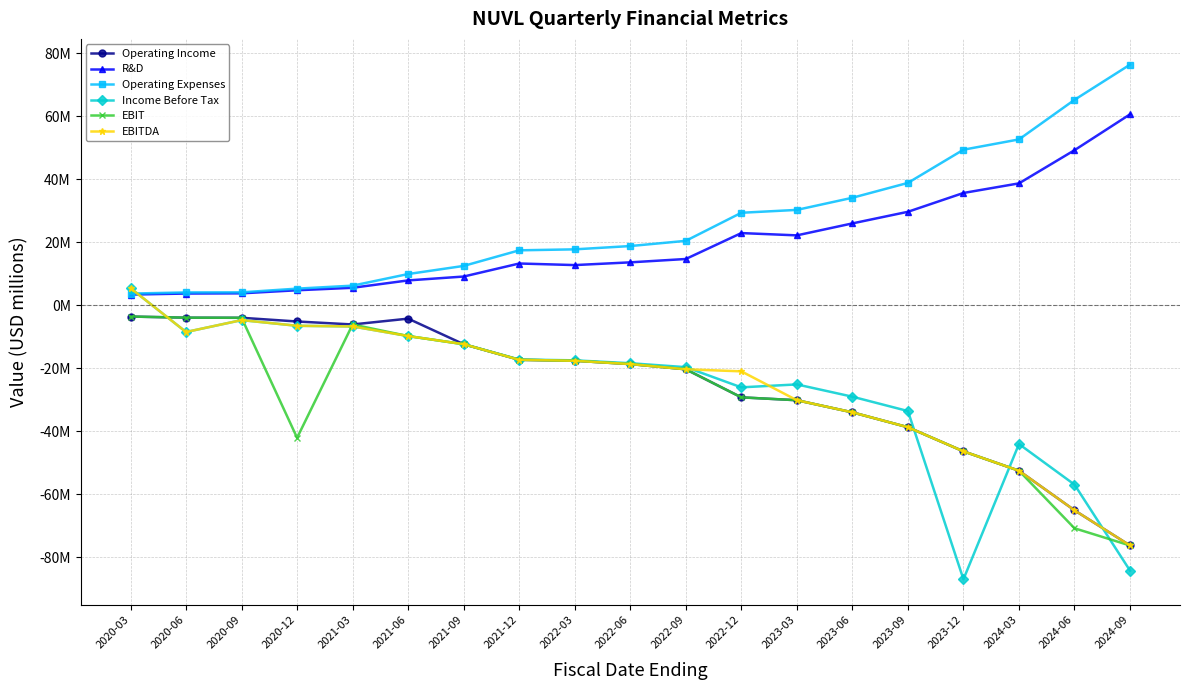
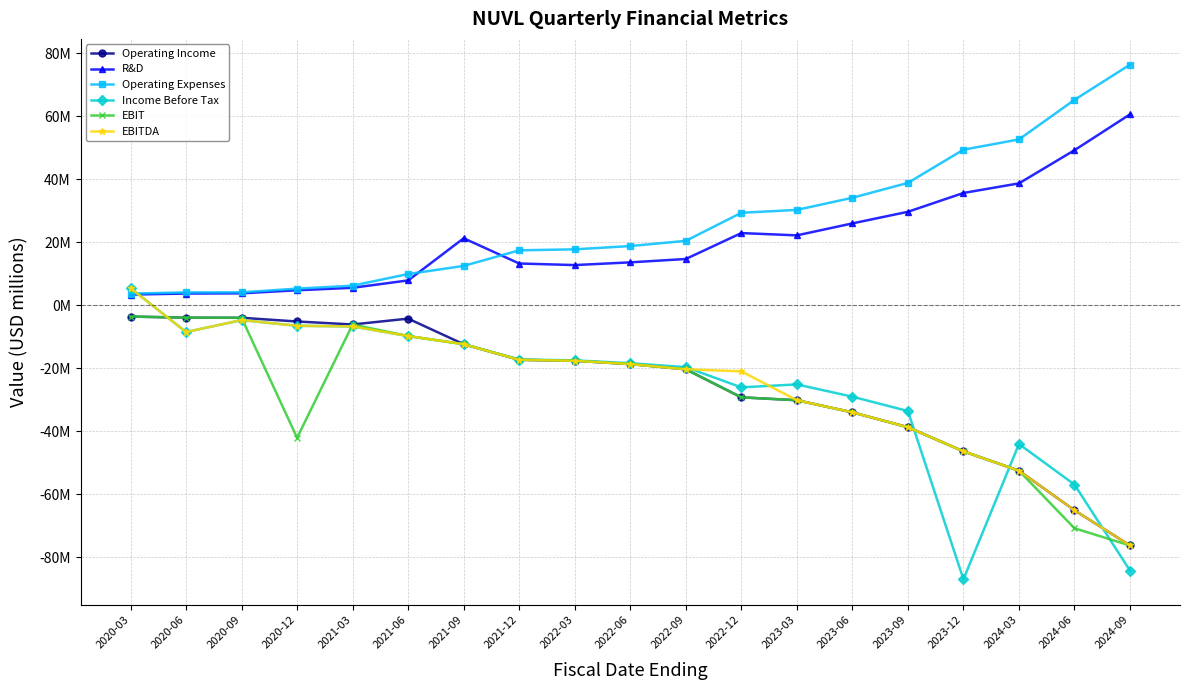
R&D, 2021-09: 9000000 -> 21000000
